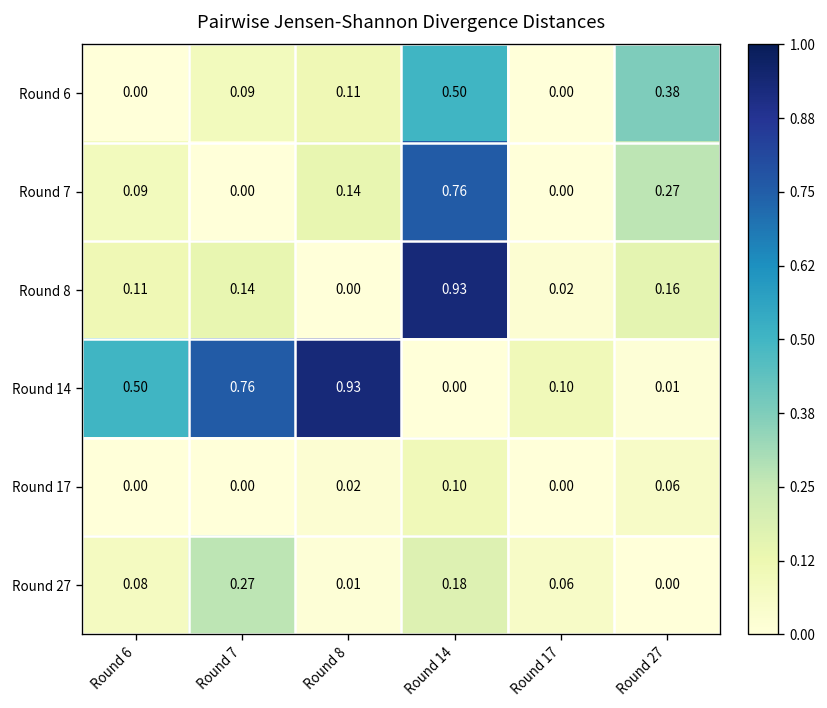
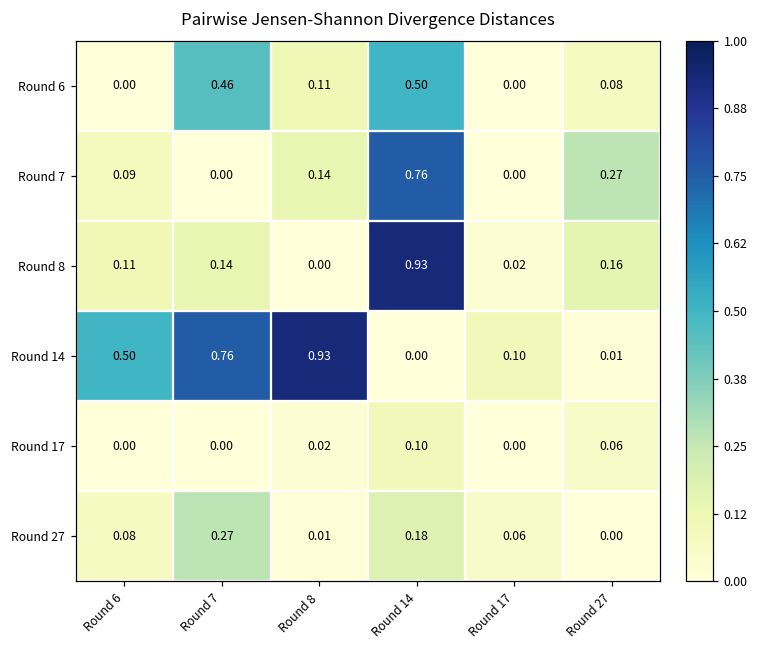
Round 6, Round 7: 0.09 -> 0.46
Round 6, Round 27: 0.38 -> 0.08
